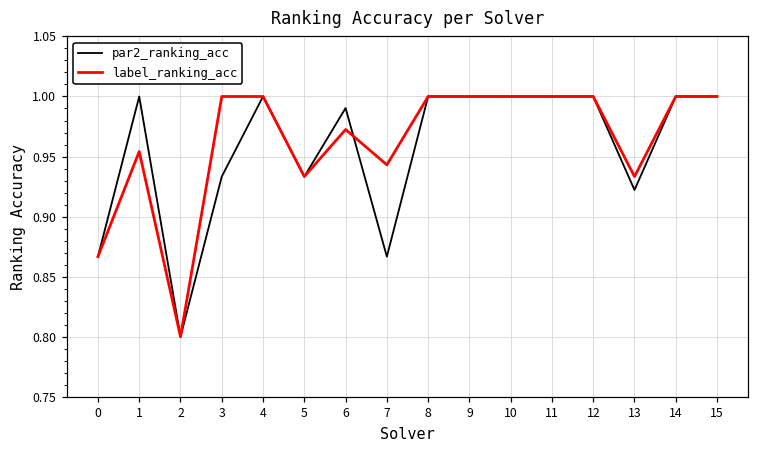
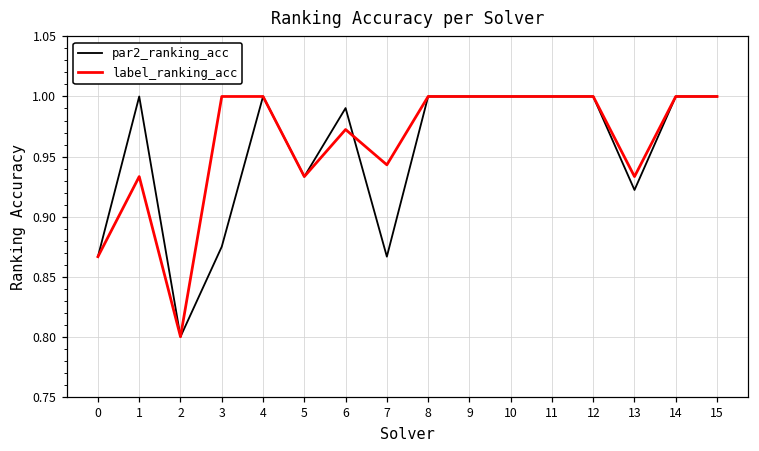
label_ranking_acc, 1: 0.954 -> 0.933
par2_ranking_acc, 3: 0.933 -> 0.875
